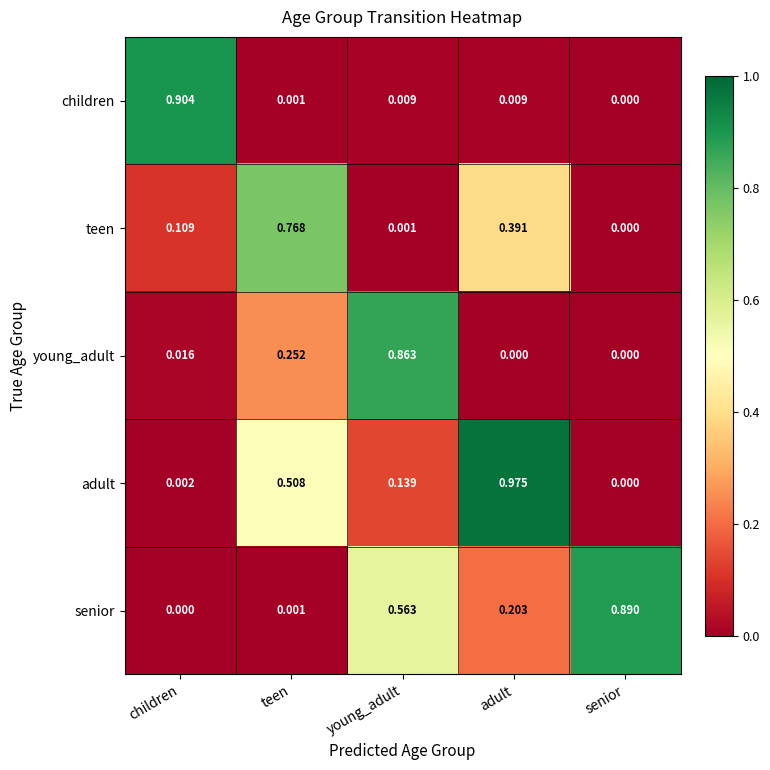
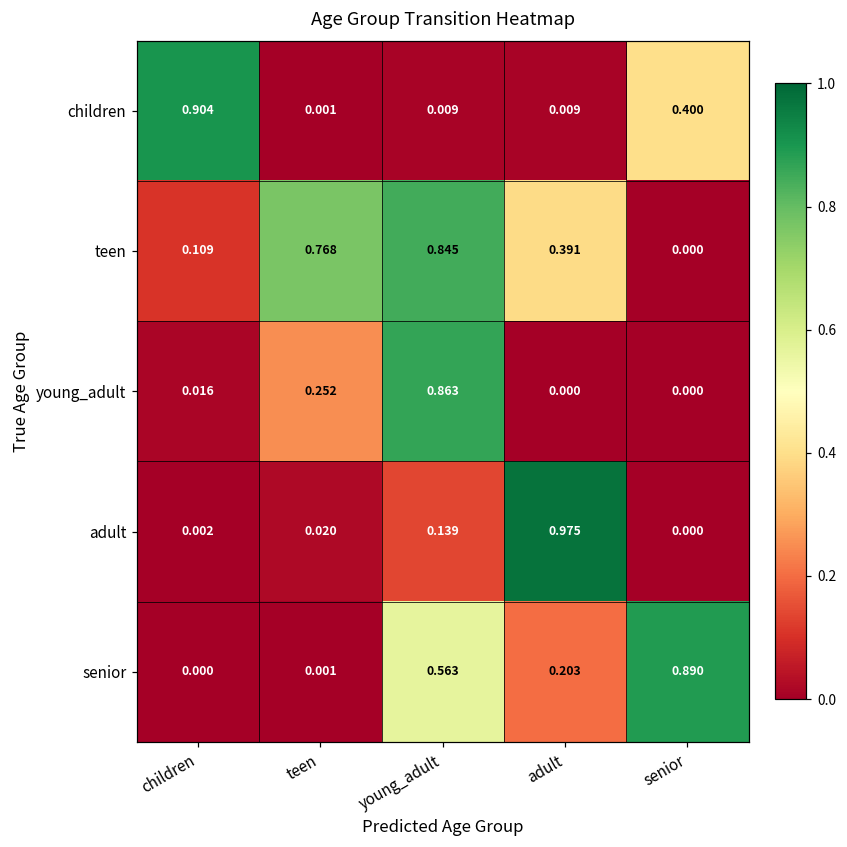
children, senior: 0.000 -> 0.400
teen, young_adult: 0.001 -> 0.845
adult, teen: 0.508 -> 0.020
